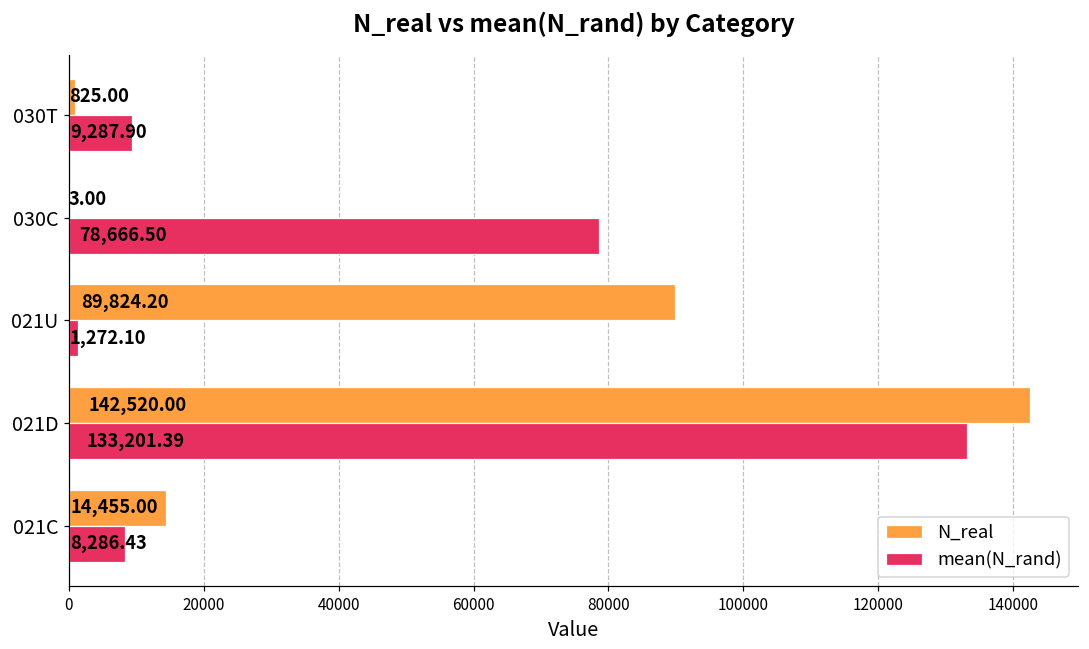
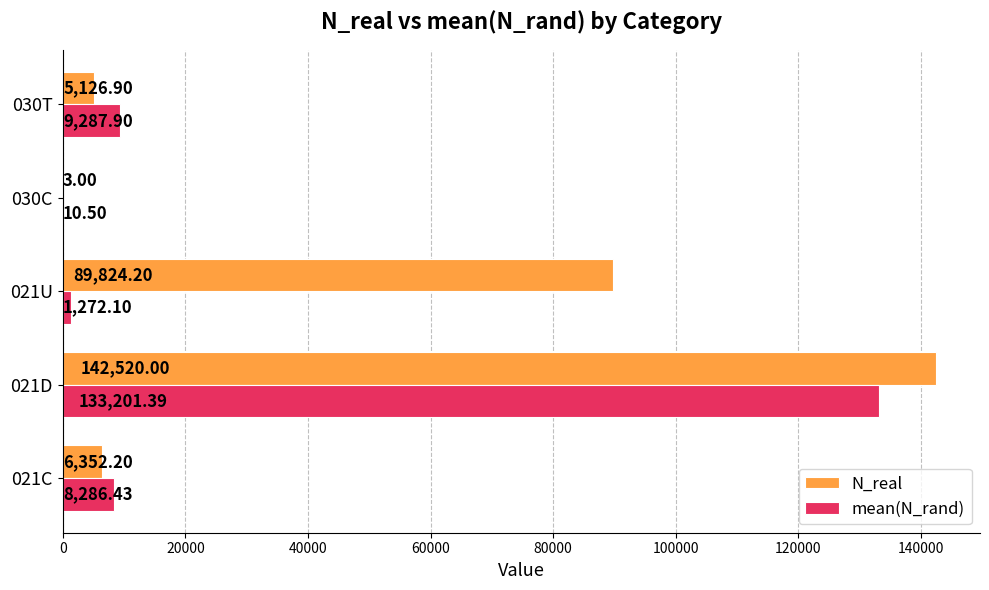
N_real, 030T: 825.00 -> 5,126.90
mean(N_rand), 030C: 78,666.50 -> 10.50
N_real, 021C: 14,455.00 -> 6,352.20
